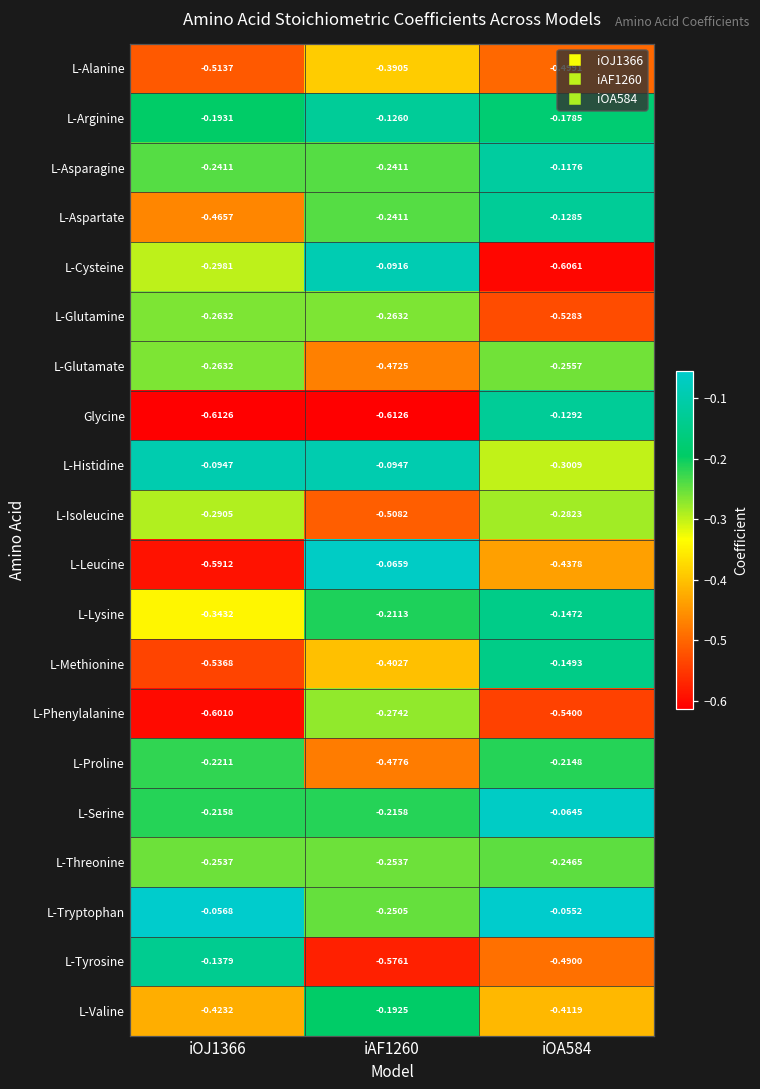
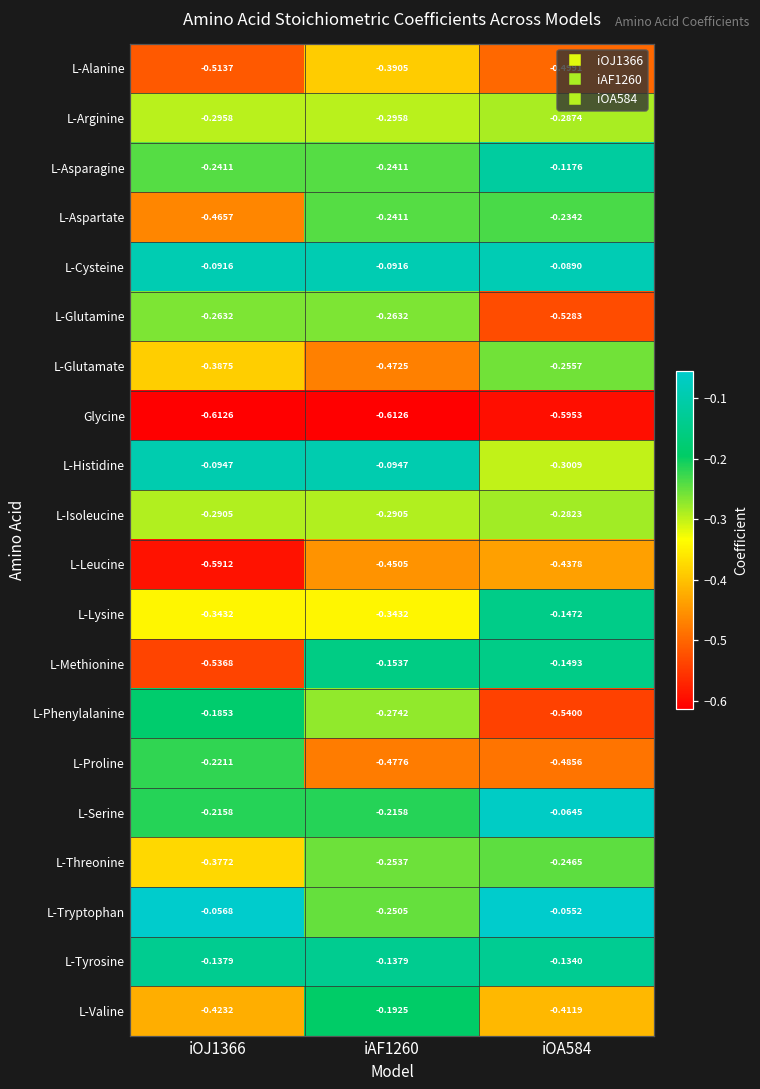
L-Arginine, iOJ1366: -0.1931 -> -0.2958
L-Arginine, iAF1260: -0.1260 -> -0.2958
L-Arginine, iOA584: -0.1785 -> -0.2874
L-Aspartate, iOA584: -0.1285 -> -0.2342
L-Cysteine, iOJ1366: -0.2981 -> -0.0916
L-Cysteine, iOA584: -0.6061 -> -0.0890
L-Glutamate, iOJ1366: -0.2632 -> -0.3875
Glycine, iOA584: -0.1292 -> -0.5953
L-Isoleucine, iAF1260: -0.5082 -> -0.2905
L-Leucine, iAF1260: -0.0659 -> -0.4505
L-Lysine, iAF1260: -0.2113 -> -0.3432
L-Methionine, iAF1260: -0.4027 -> -0.1537
L-Phenylalanine, iOJ1366: -0.6010 -> -0.1853
L-Proline, iOA584: -0.2148 -> -0.4856
L-Threonine, iOJ1366: -0.2537 -> -0.3772
L-Tyrosine, iAF1260: -0.5761 -> -0.1379
L-Tyrosine, iOA584: -0.4900 -> -0.1340
